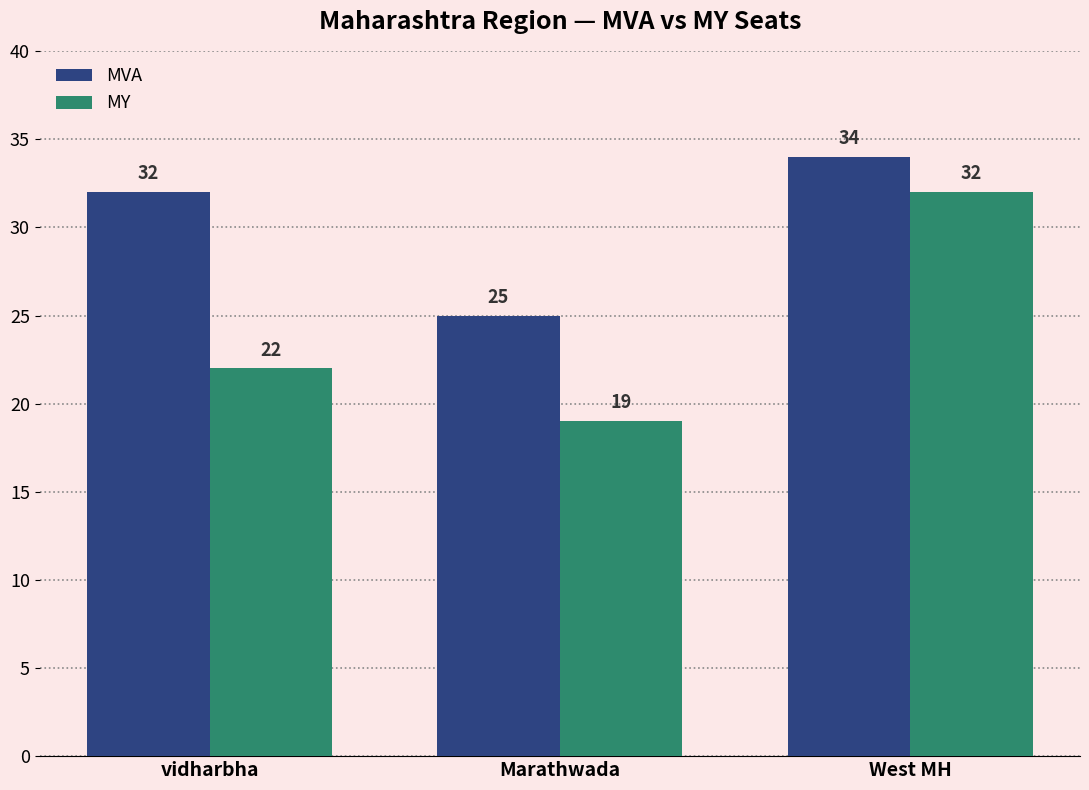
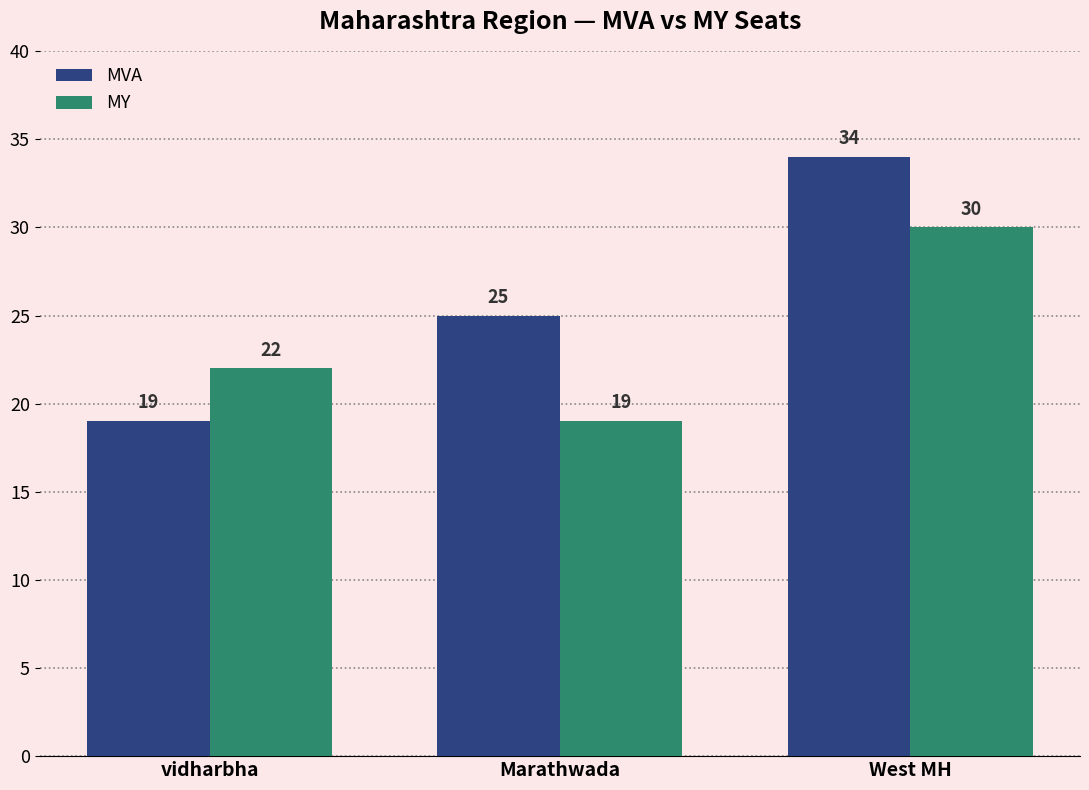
MVA, vidharbha: 32 -> 19
MY, West MH: 32 -> 30
